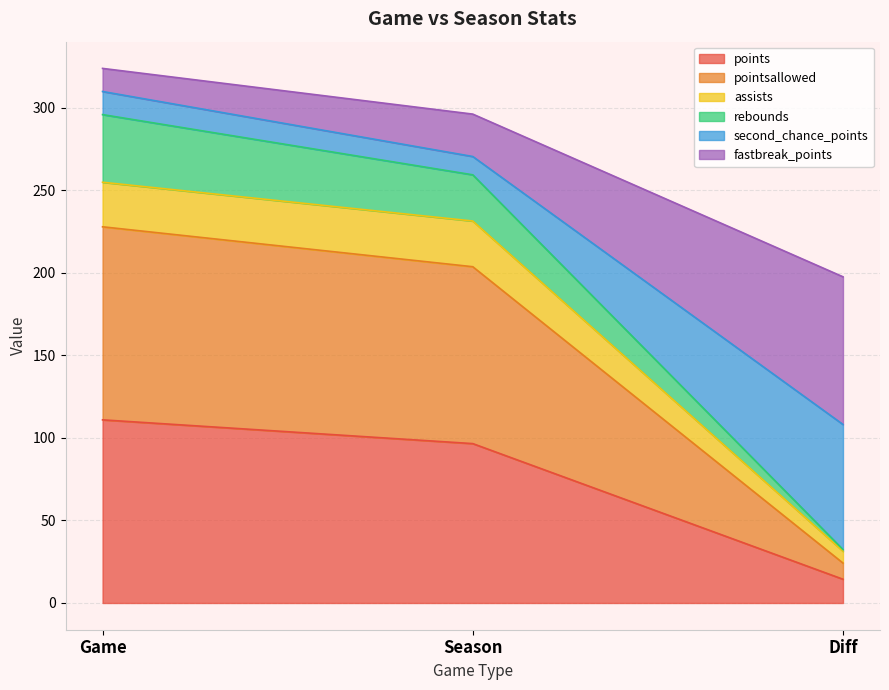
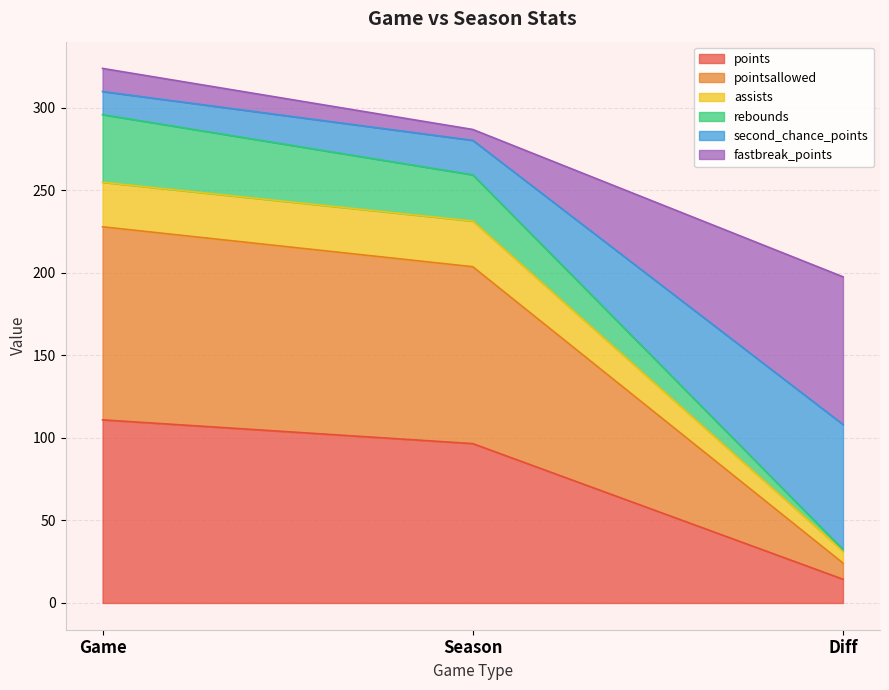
second_chance_points, Season: 11 -> 21
fastbreak_points, Season: 26 -> 7
